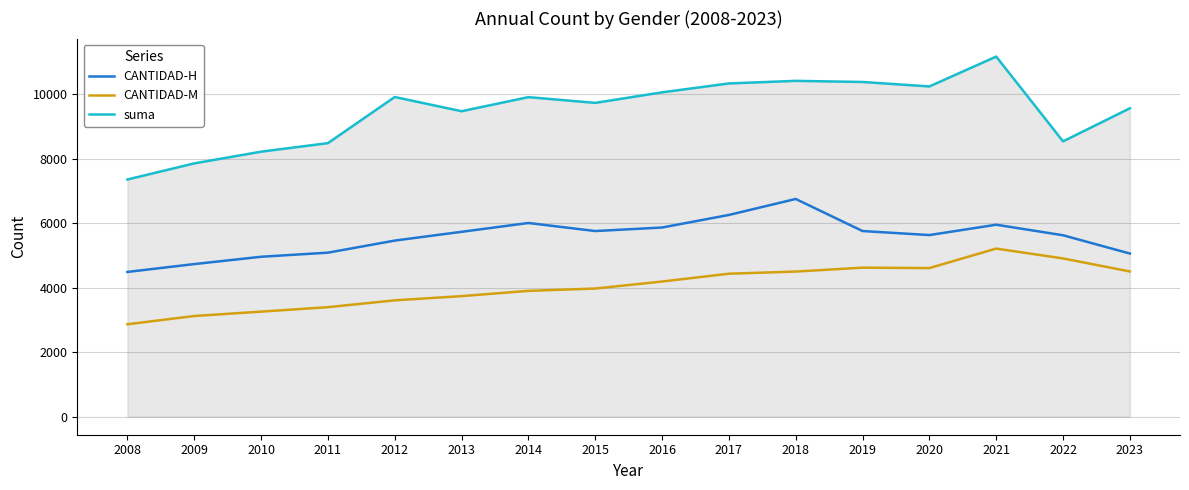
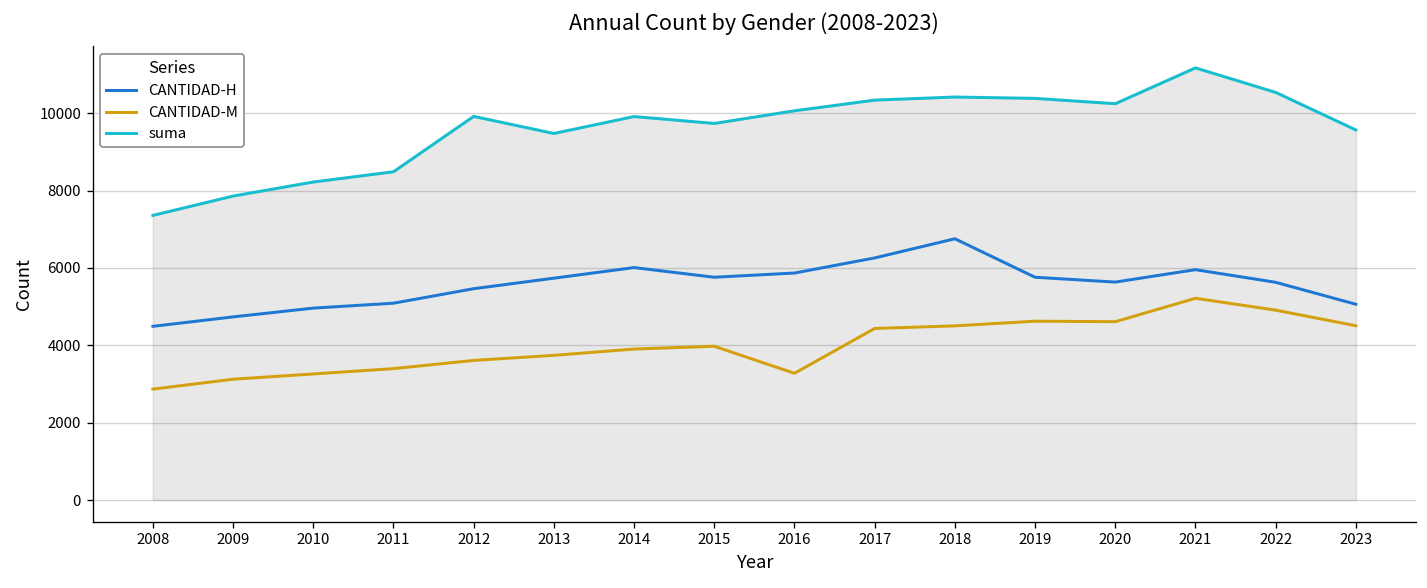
CANTIDAD-M, 2016: 4200 -> 3300
suma, 2022: 8500 -> 10500
